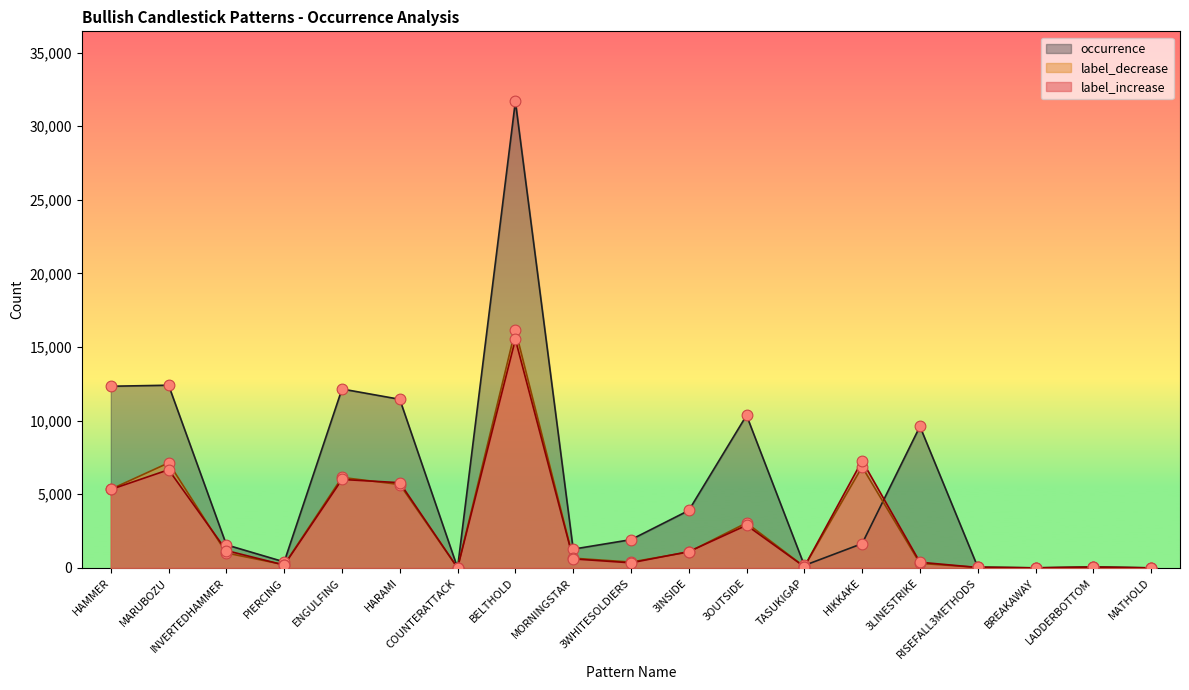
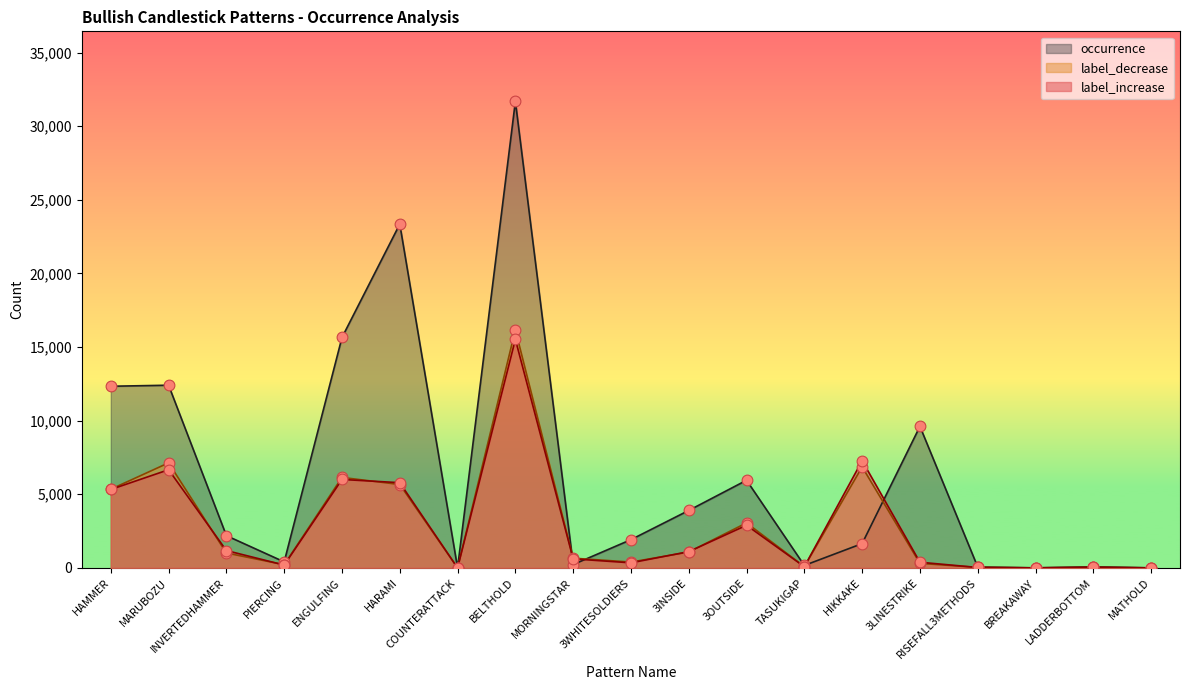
occurrence, INVERTEDHAMMER: 1,600 -> 2,200
occurrence, ENGULFING: 12,200 -> 15,600
occurrence, HARAMI: 11,500 -> 23,400
occurrence, MORNINGSTAR: 1,300 -> 200
occurrence, 3OUTSIDE: 10,400 -> 6,000
